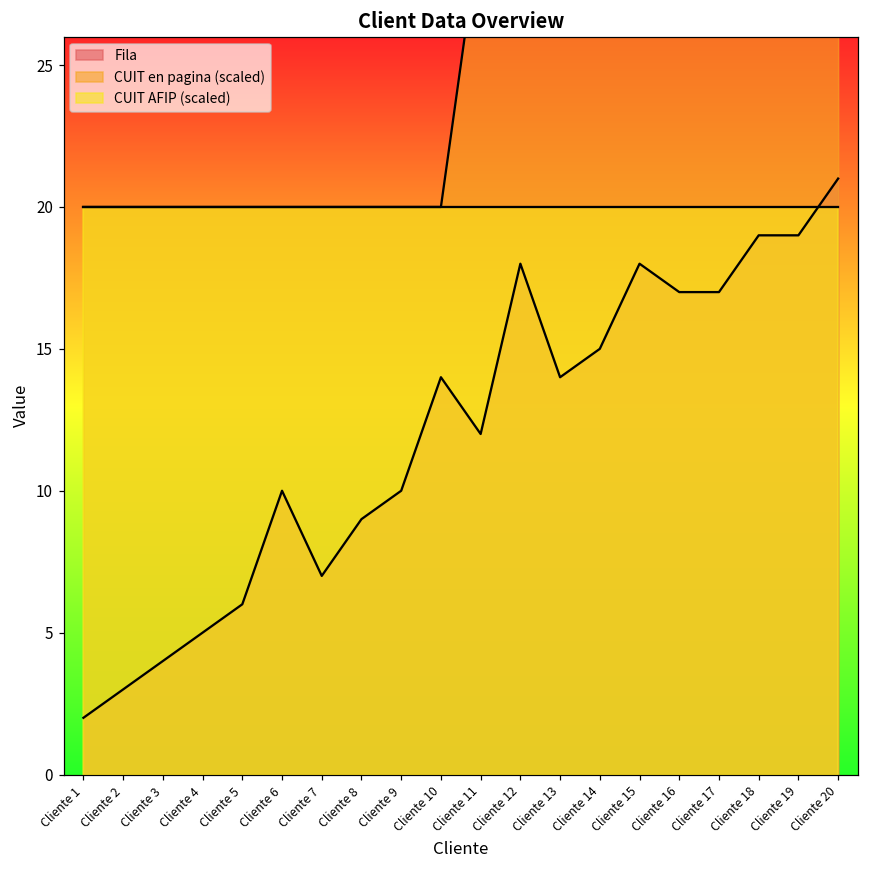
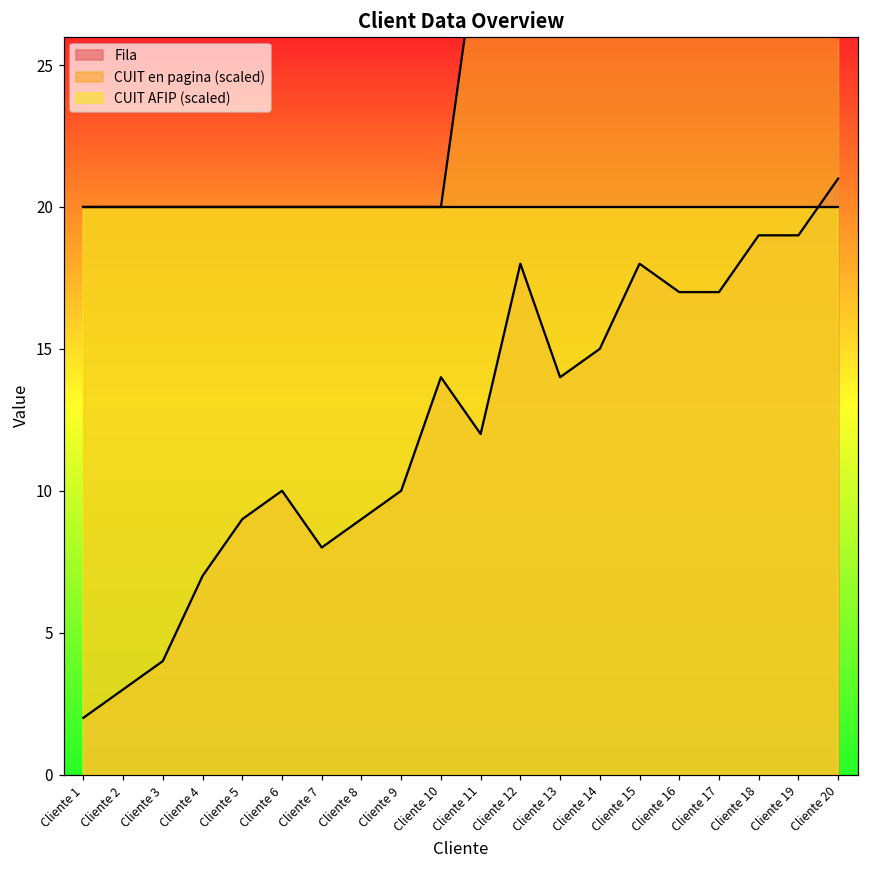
Fila, Cliente 4: 5 -> 7
Fila, Cliente 5: 6 -> 9
Fila, Cliente 7: 7 -> 8
